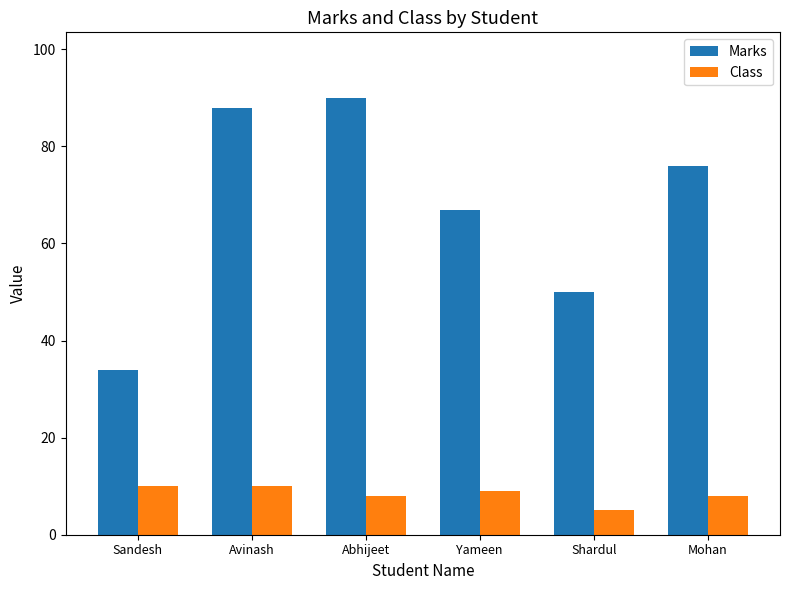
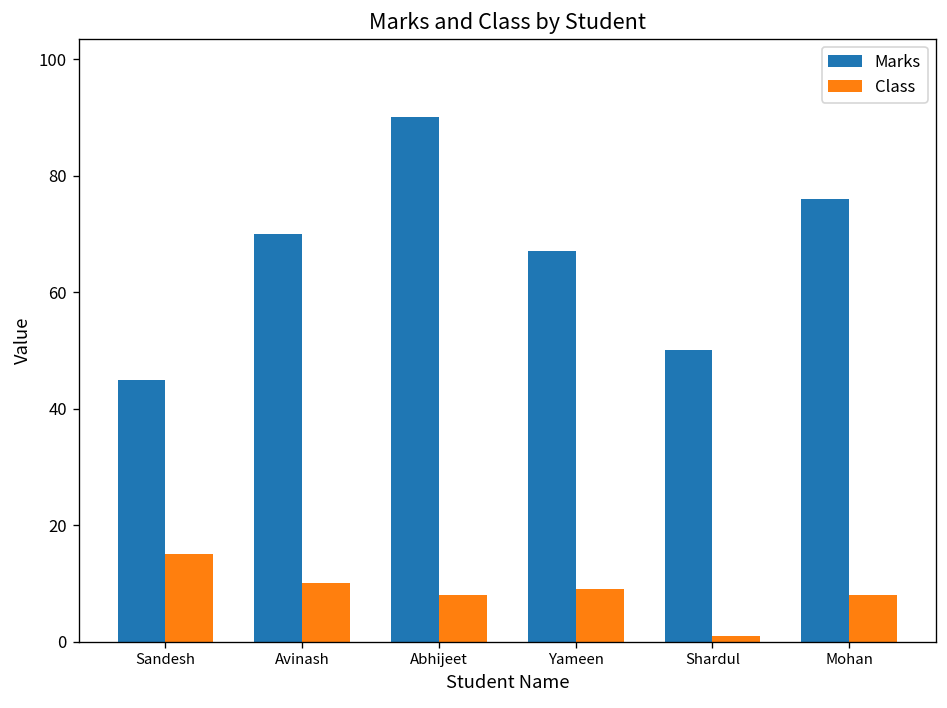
Marks, Sandesh: 34 -> 45
Class, Sandesh: 10 -> 15
Marks, Avinash: 88 -> 70
Class, Shardul: 5 -> 1
